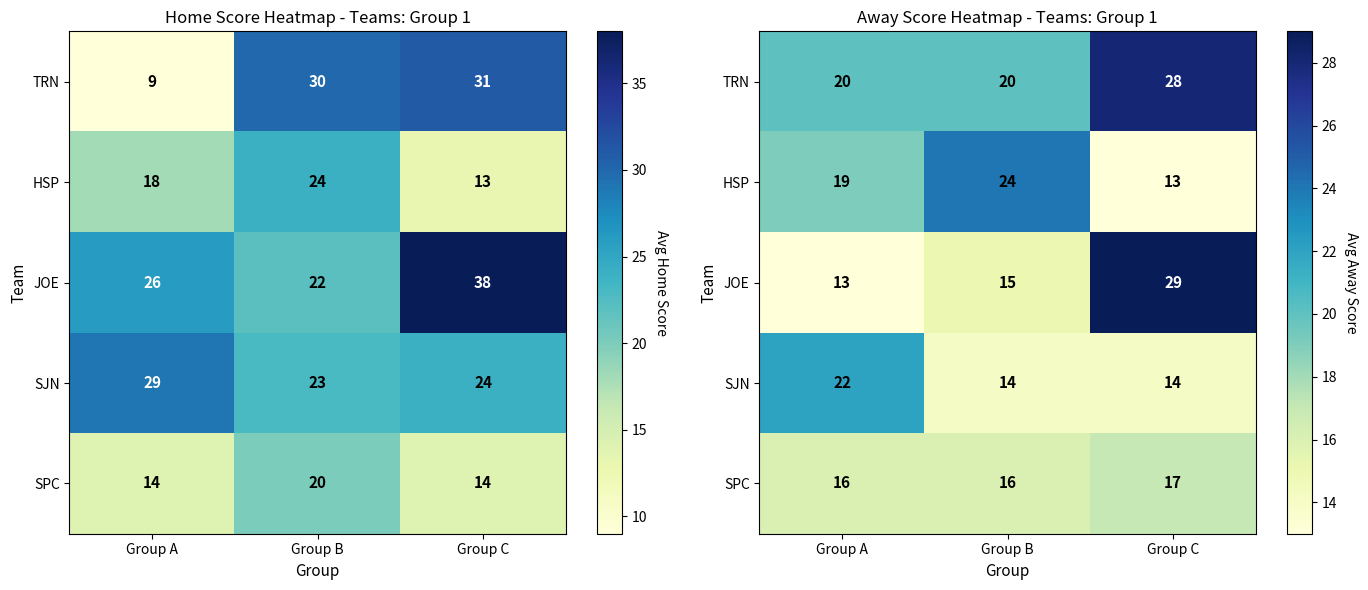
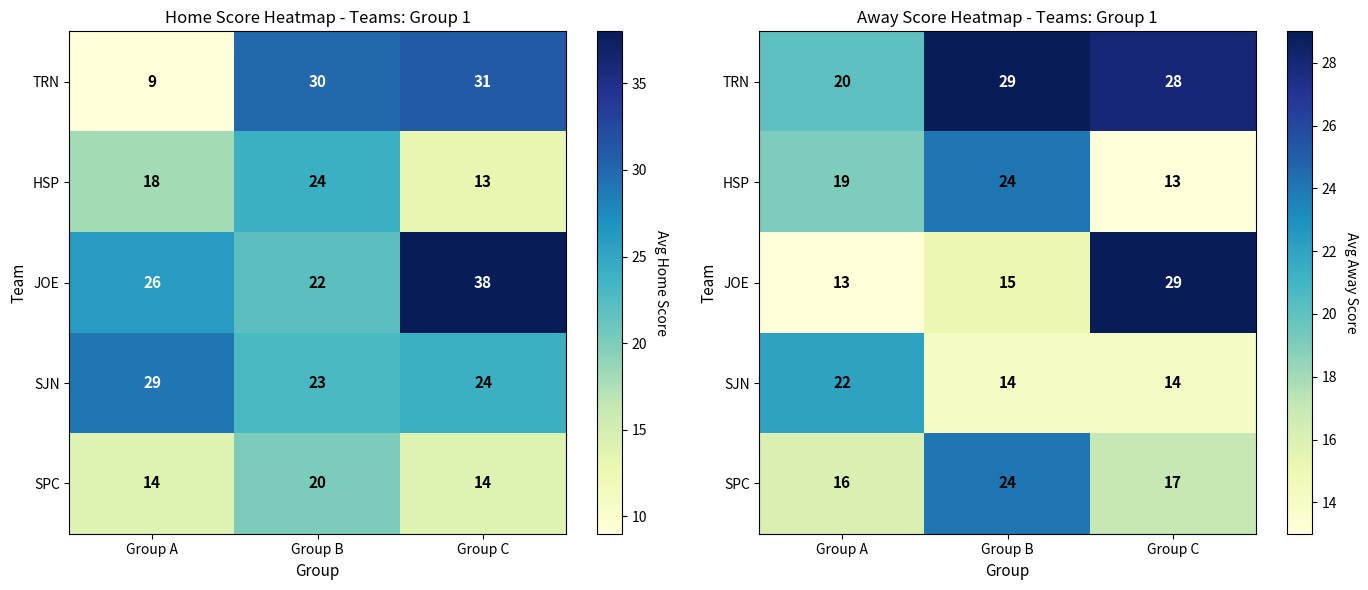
Away Score Heatmap - Teams: Group 1, TRN, Group B: 20 -> 29
Away Score Heatmap - Teams: Group 1, SPC, Group B: 16 -> 24
